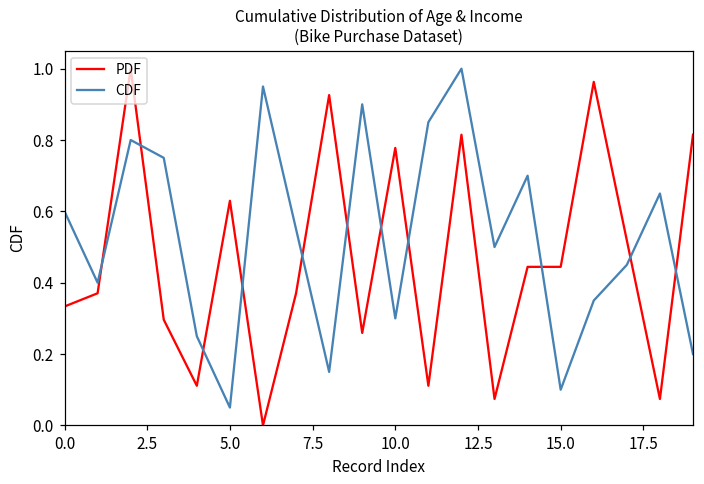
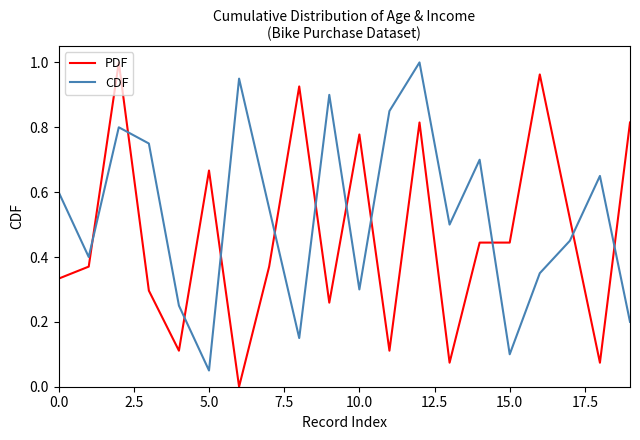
PDF, 5.0: 0.63 -> 0.67
